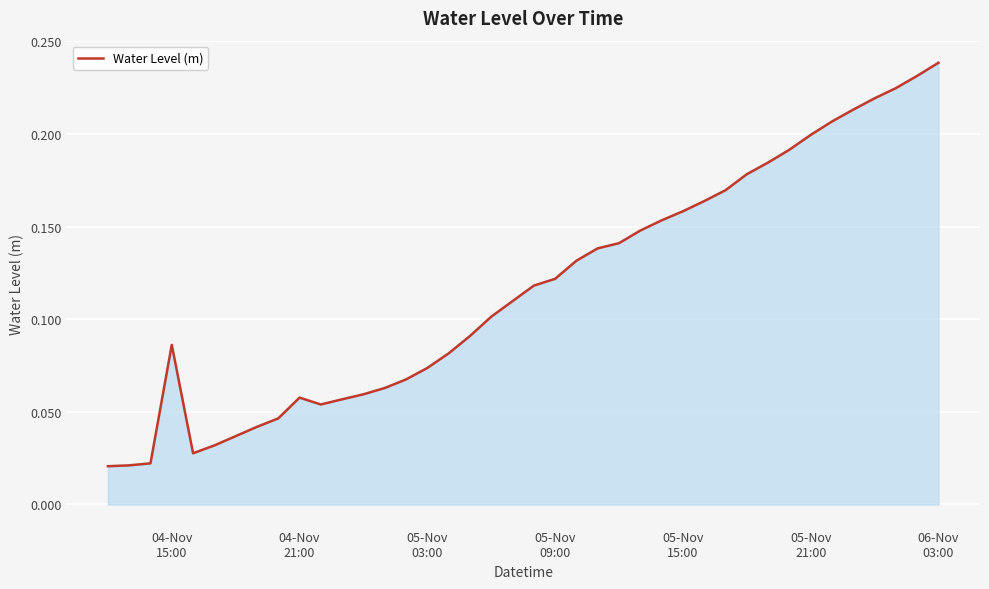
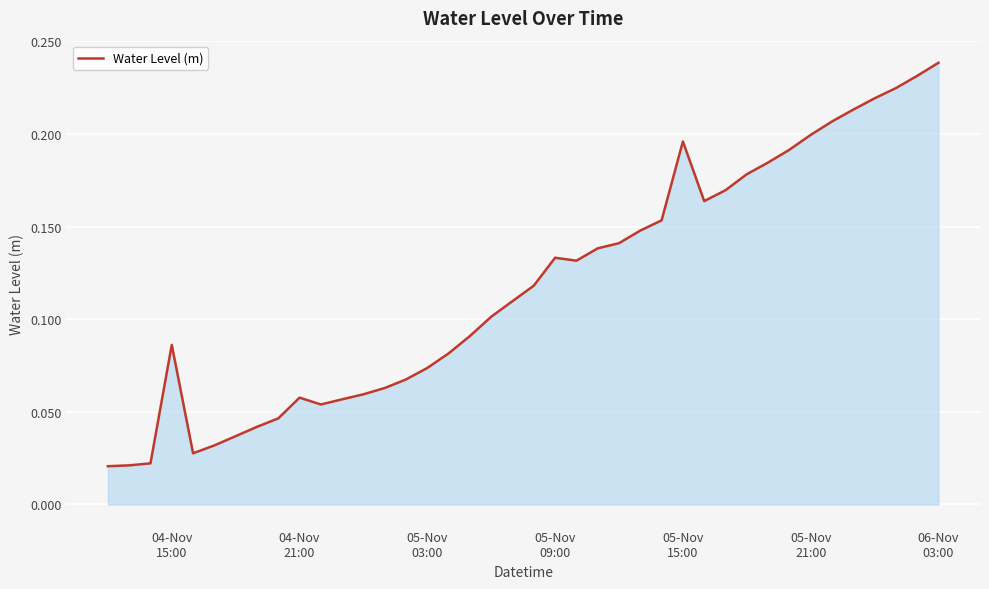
05-Nov 09:00: 0.122 -> 0.133
05-Nov 15:00: 0.158 -> 0.196
